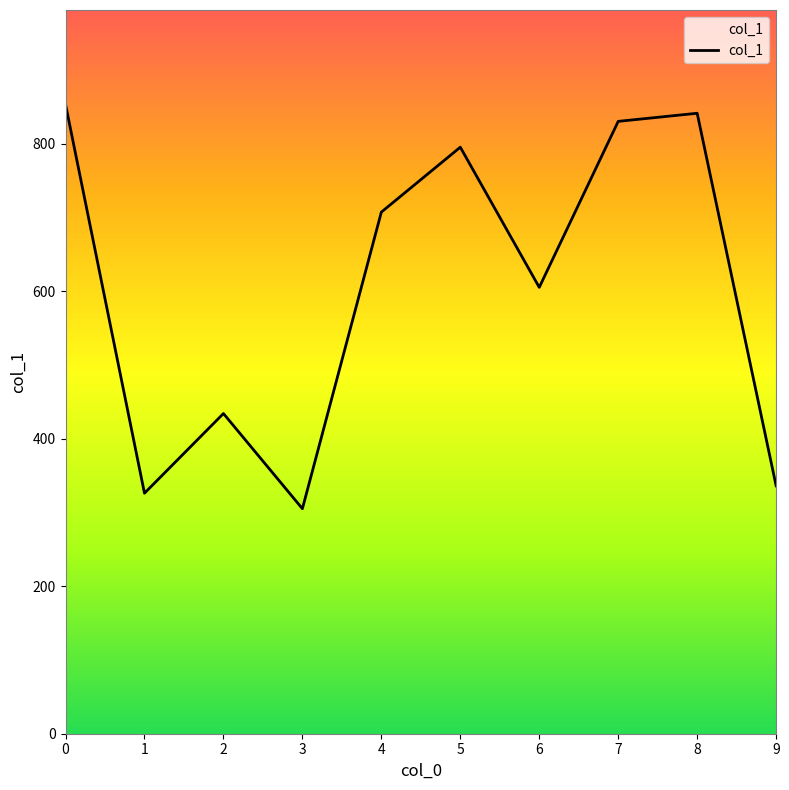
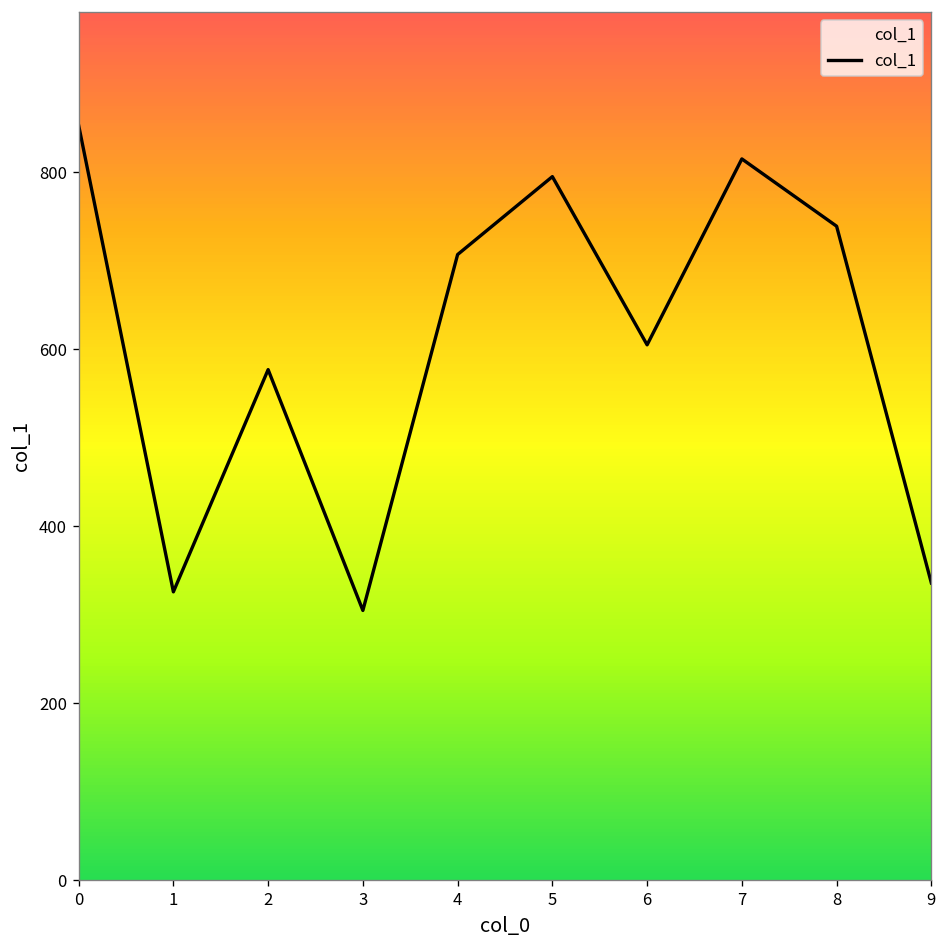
2: 430 -> 580
7: 830 -> 820
8: 840 -> 740
